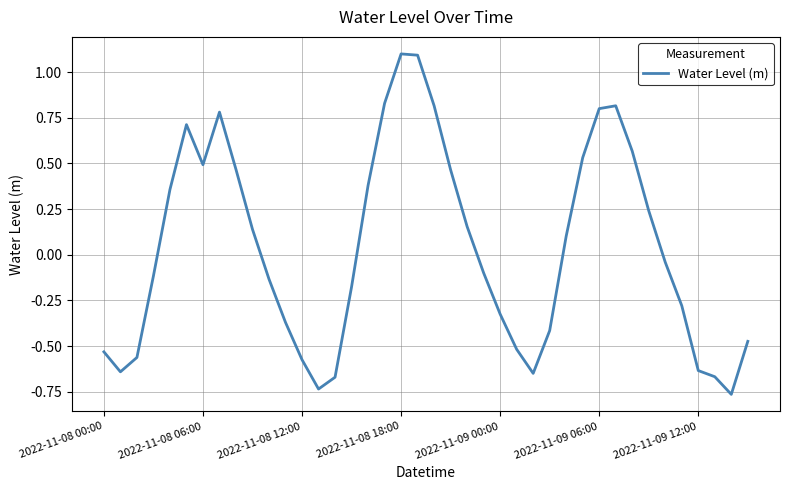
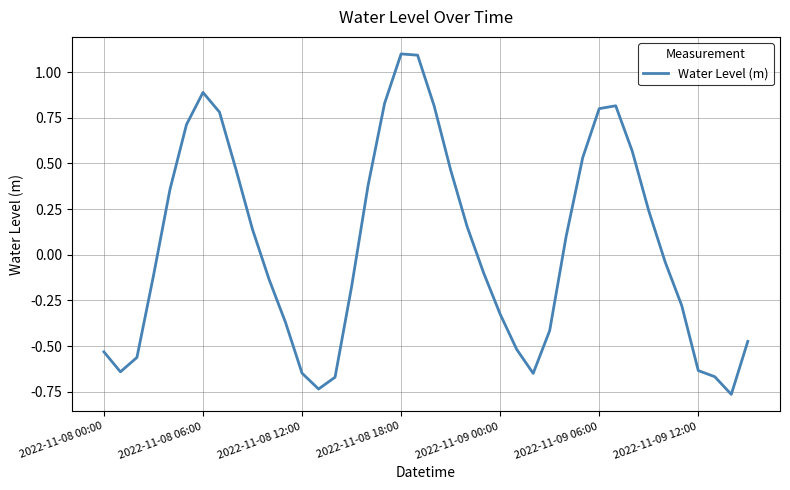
2022-11-08 06:00: 0.49 -> 0.89
2022-11-08 12:00: -0.57 -> -0.65
